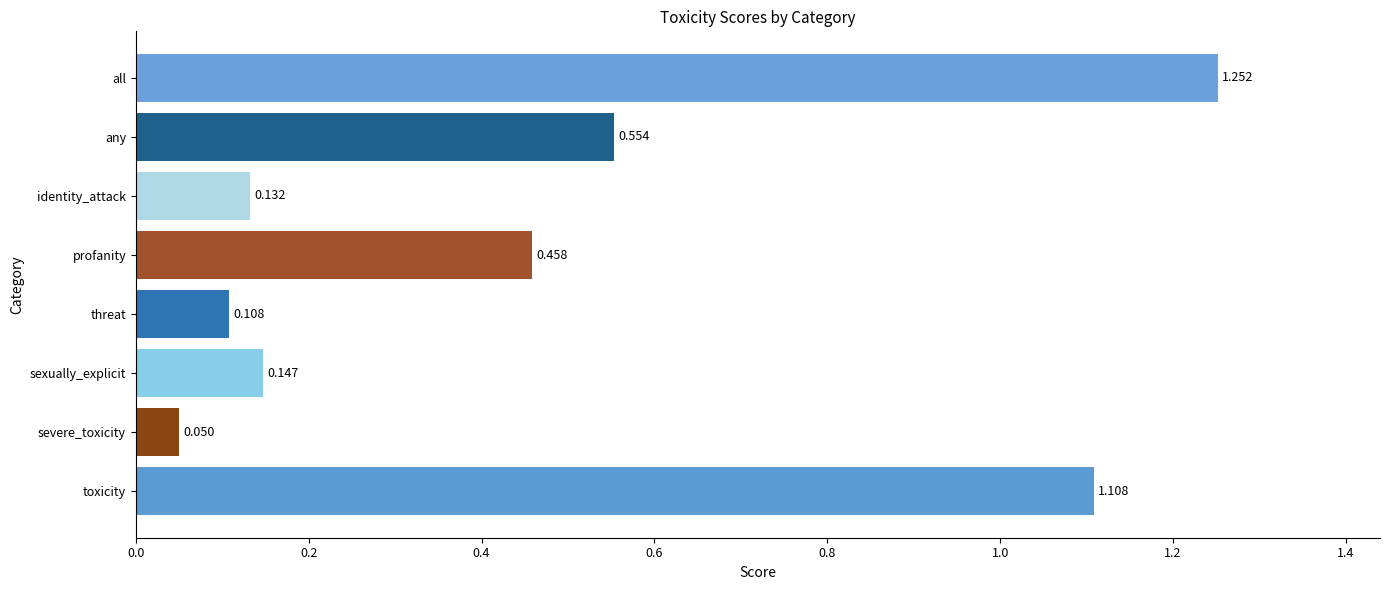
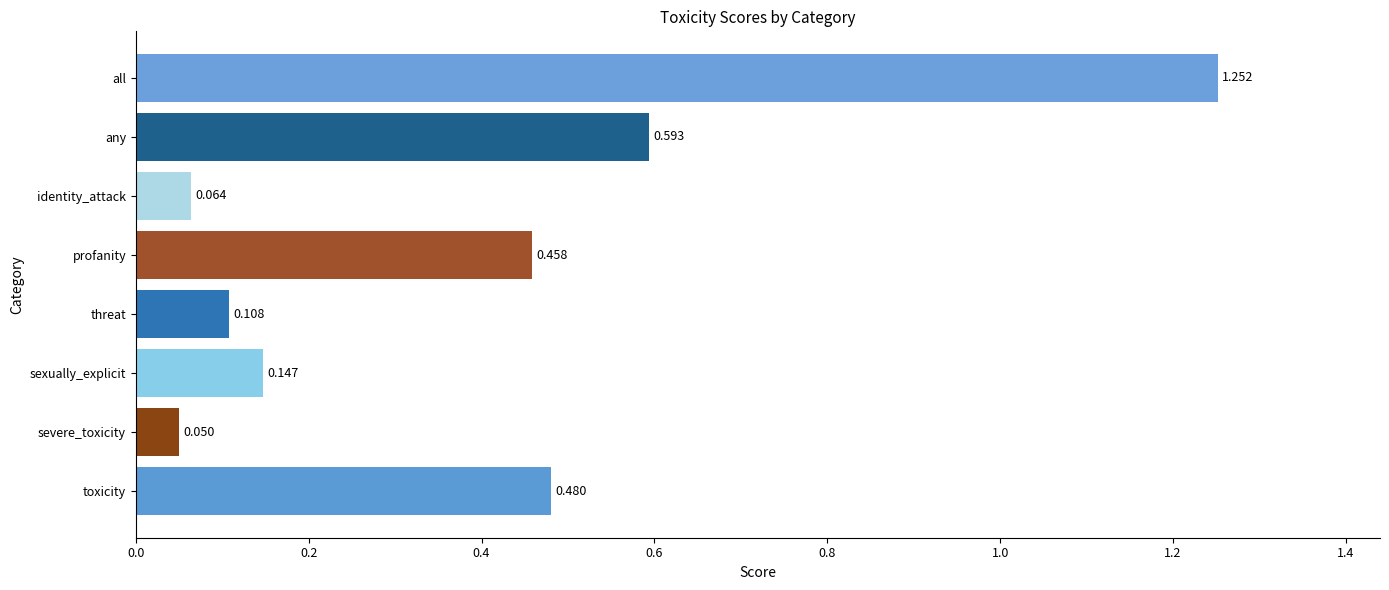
any: 0.554 -> 0.593
identity_attack: 0.132 -> 0.064
toxicity: 1.108 -> 0.480
